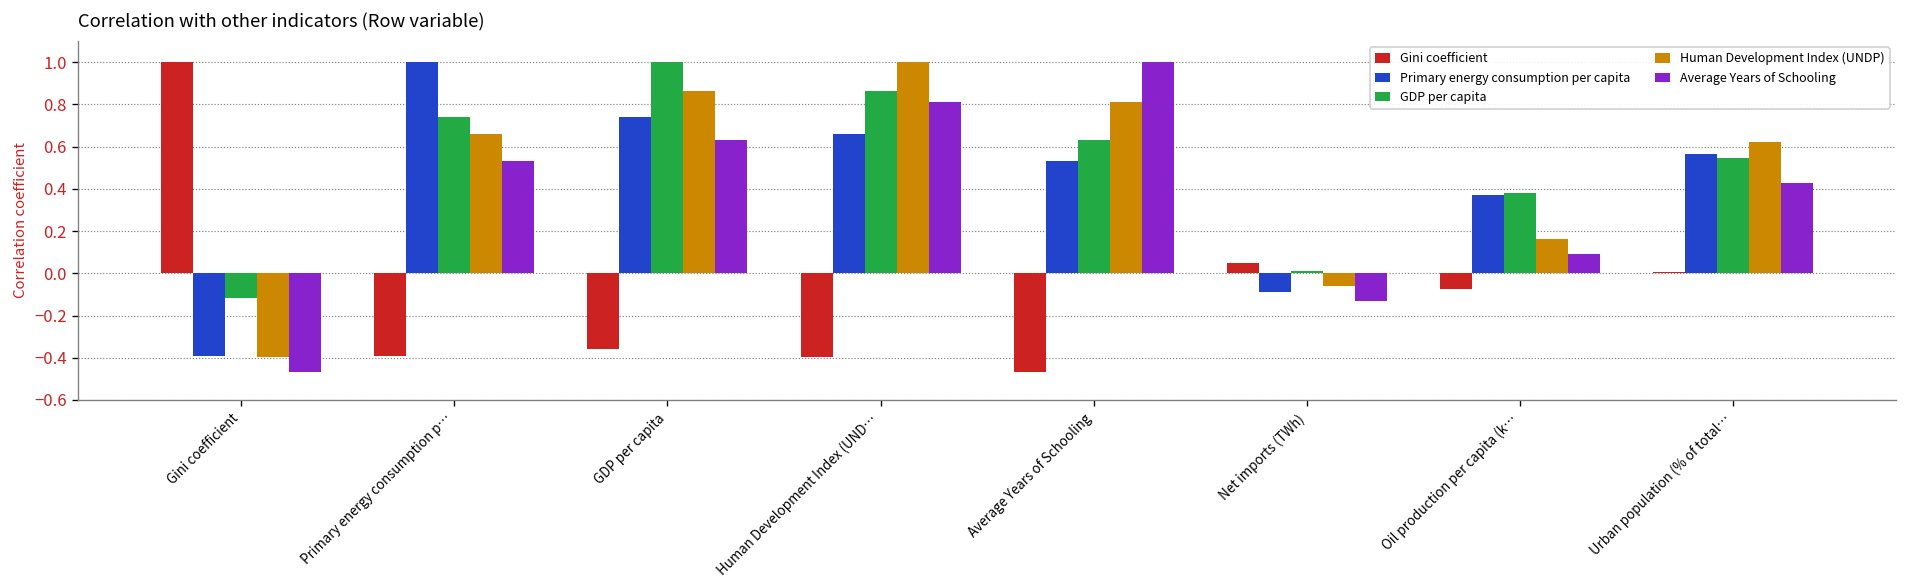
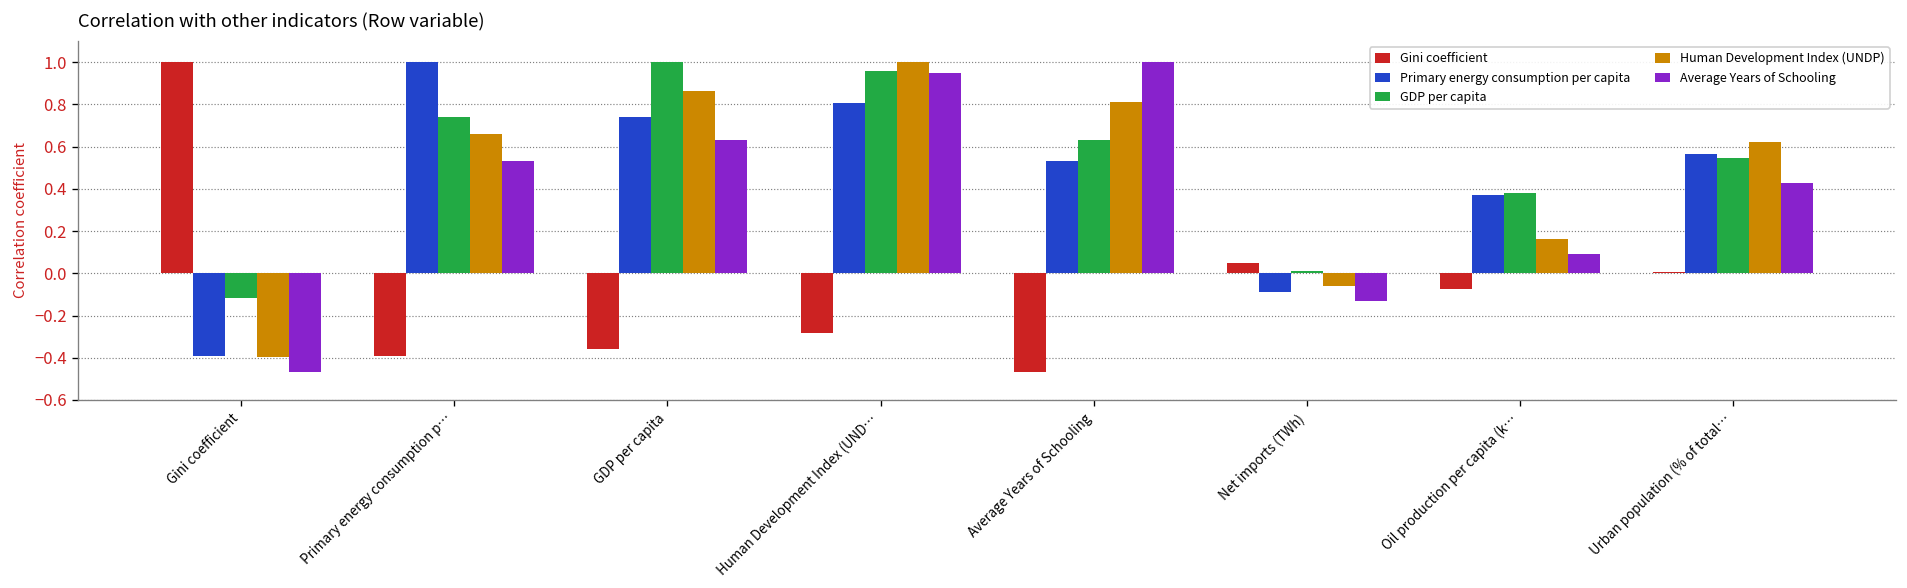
Gini coefficient, Human Development Index (UND…: -0.40 -> -0.28
Primary energy consumption per capita, Human Development Index (UND…: 0.66 -> 0.80
GDP per capita, Human Development Index (UND…: 0.86 -> 0.96
Average Years of Schooling, Human Development Index (UND…: 0.81 -> 0.95
